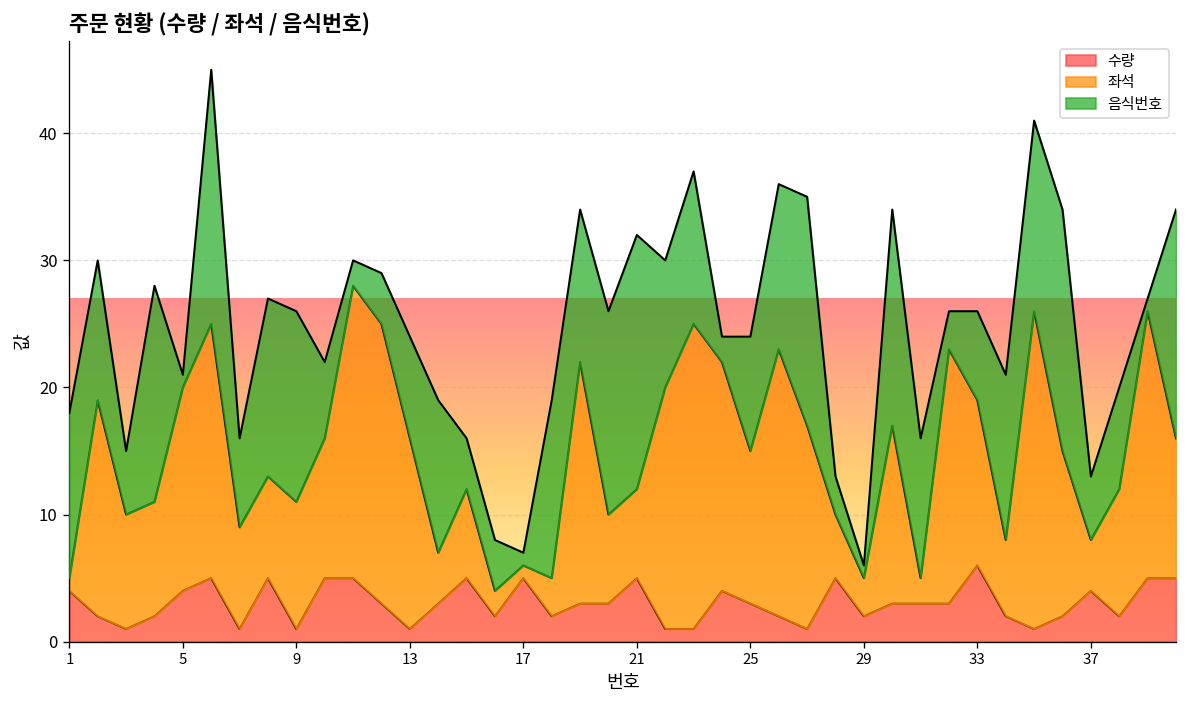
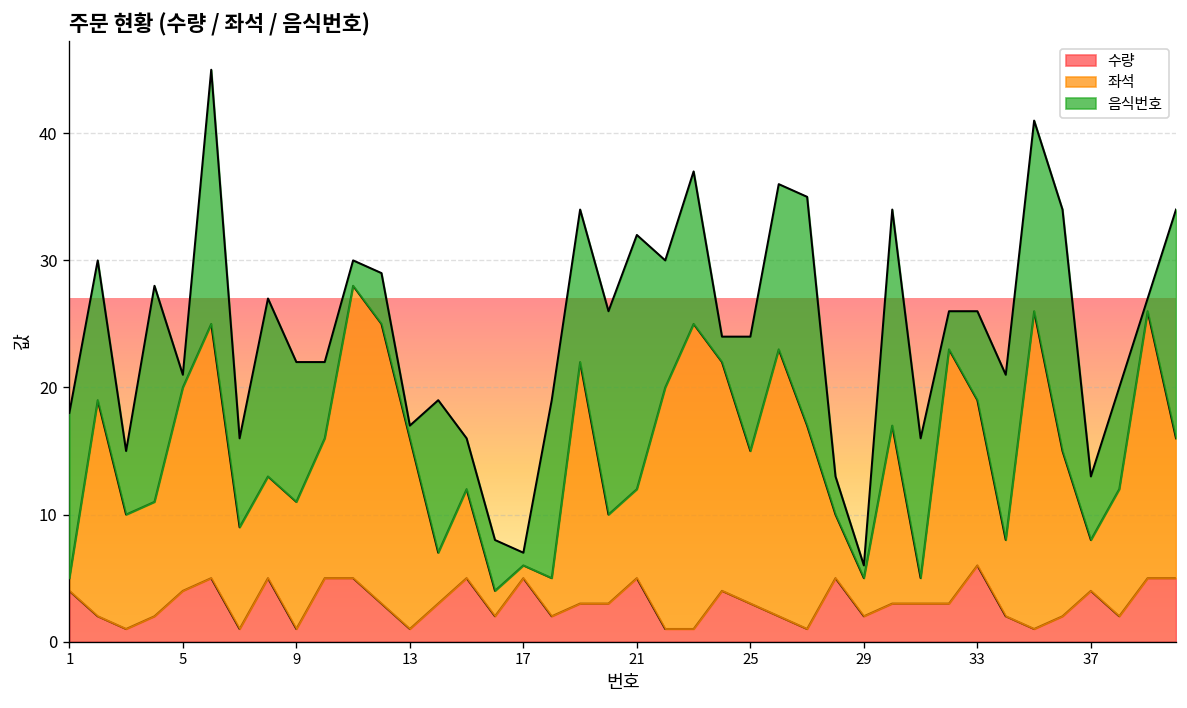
음식번호, 9: 15 -> 11
음식번호, 13: 8 -> 1
